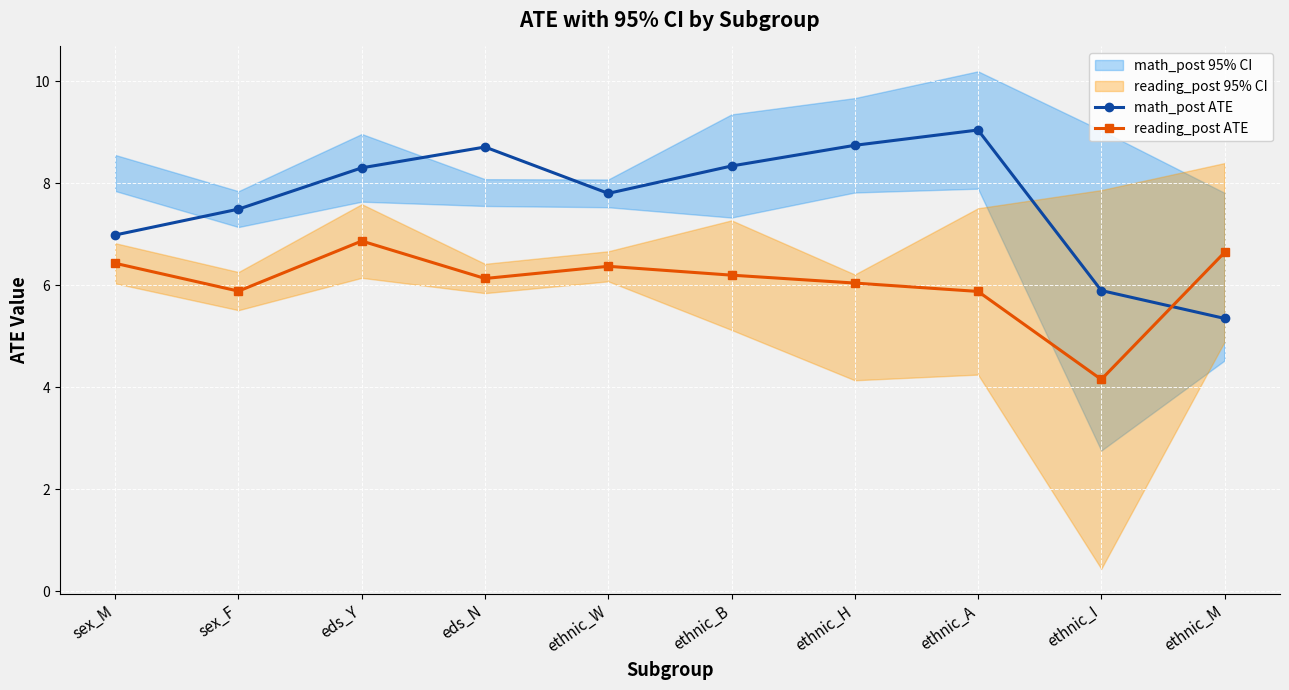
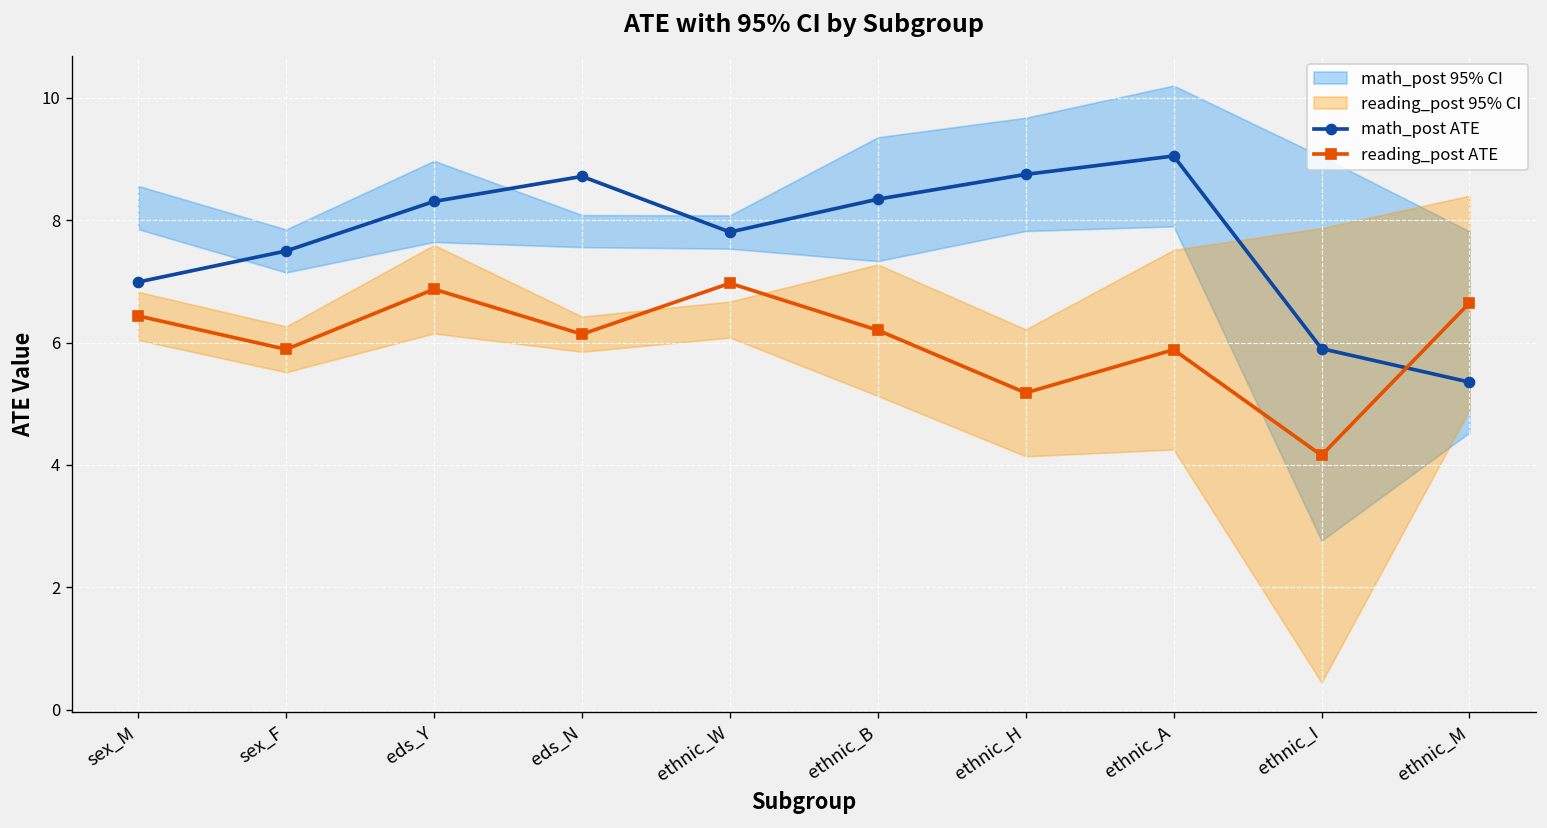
reading_post ATE, ethnic_W: 6.4 -> 7.0
reading_post ATE, ethnic_H: 6.0 -> 5.2
